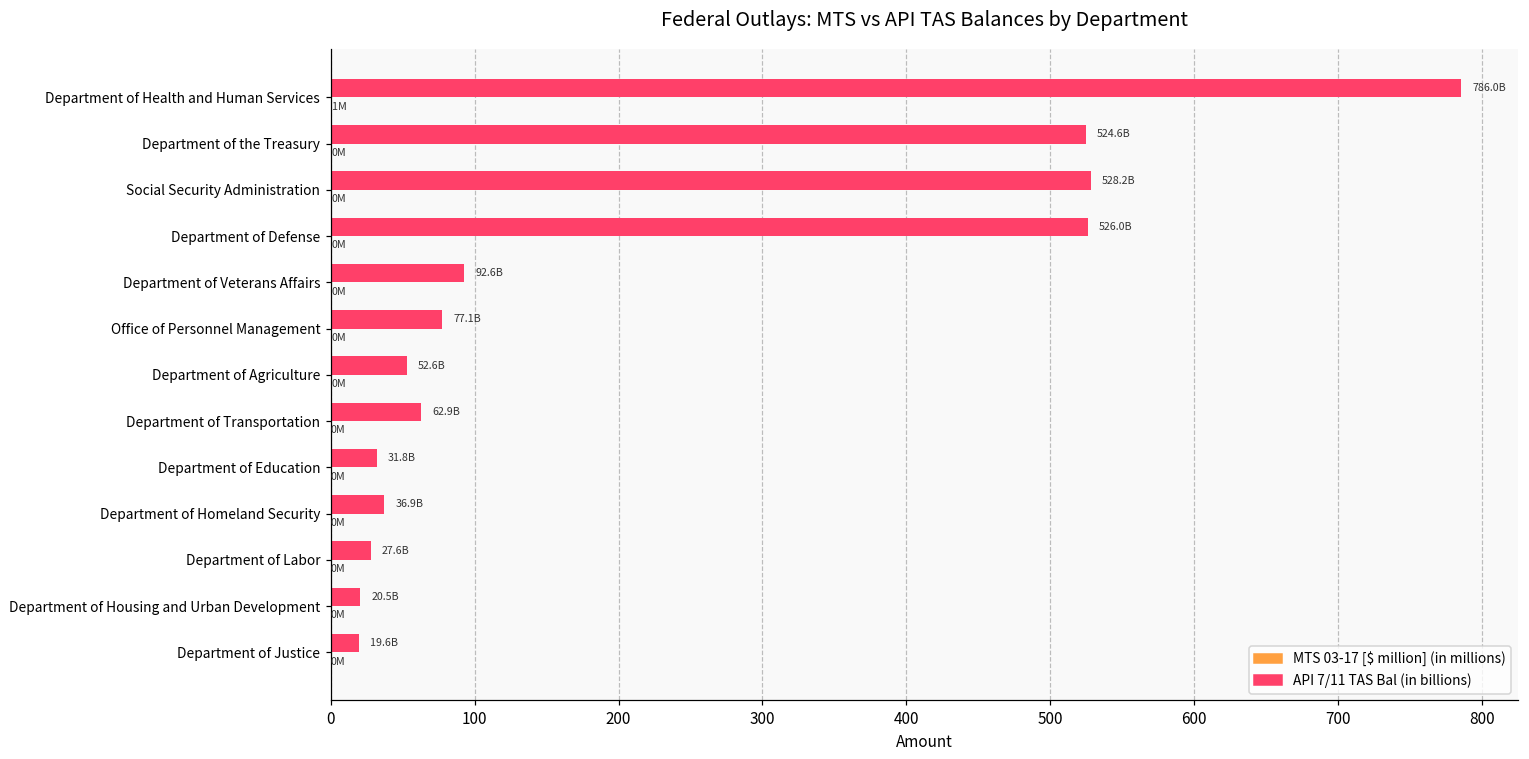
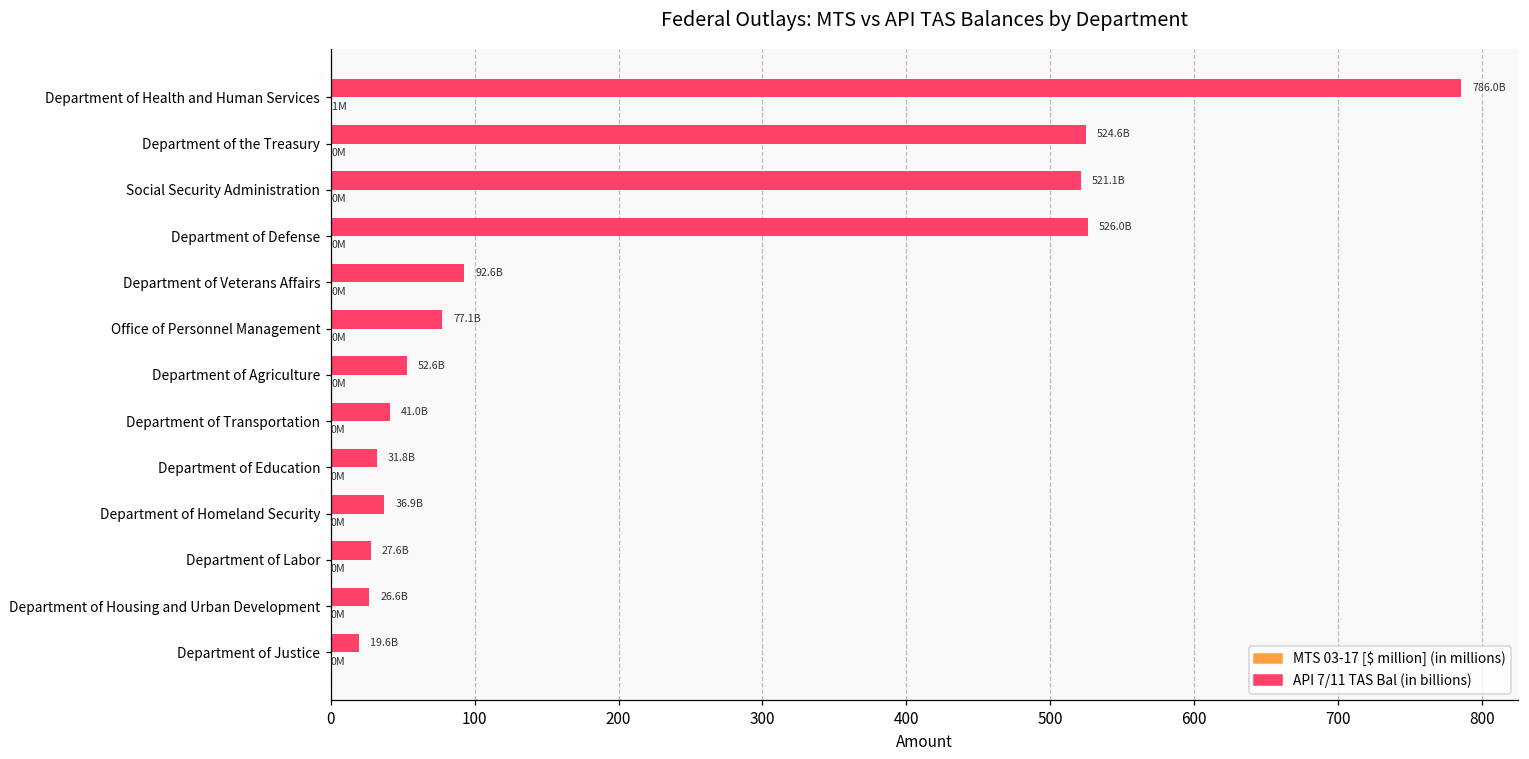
API 7/11 TAS Bal (in billions), Social Security Administration: 528.2B -> 521.1B
API 7/11 TAS Bal (in billions), Department of Transportation: 62.9B -> 41.0B
API 7/11 TAS Bal (in billions), Department of Housing and Urban Development: 20.5B -> 26.6B
